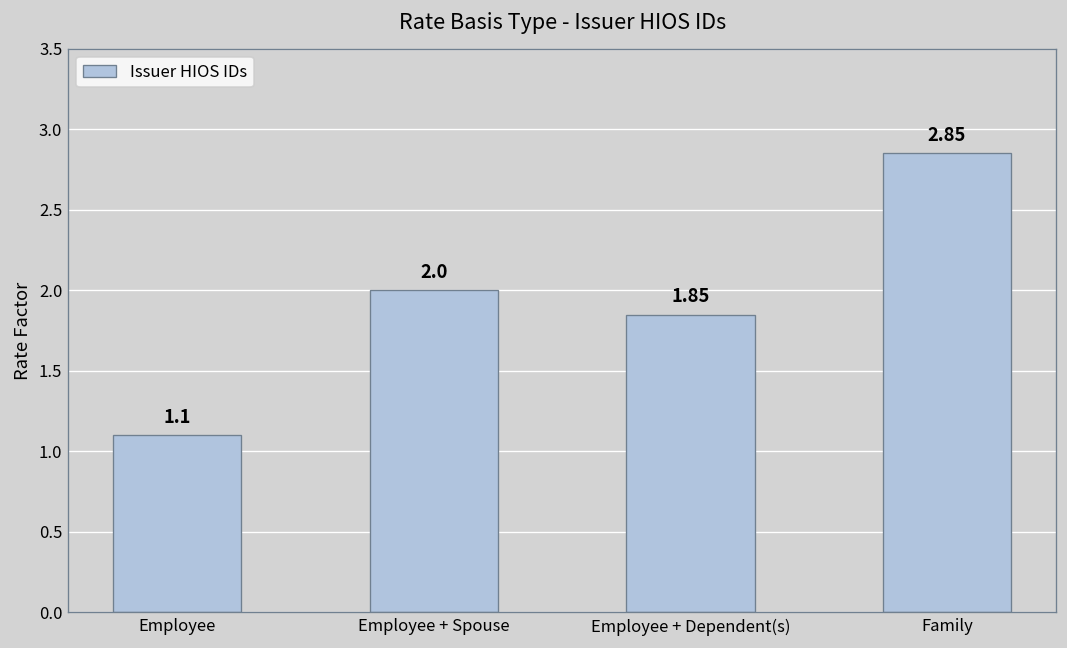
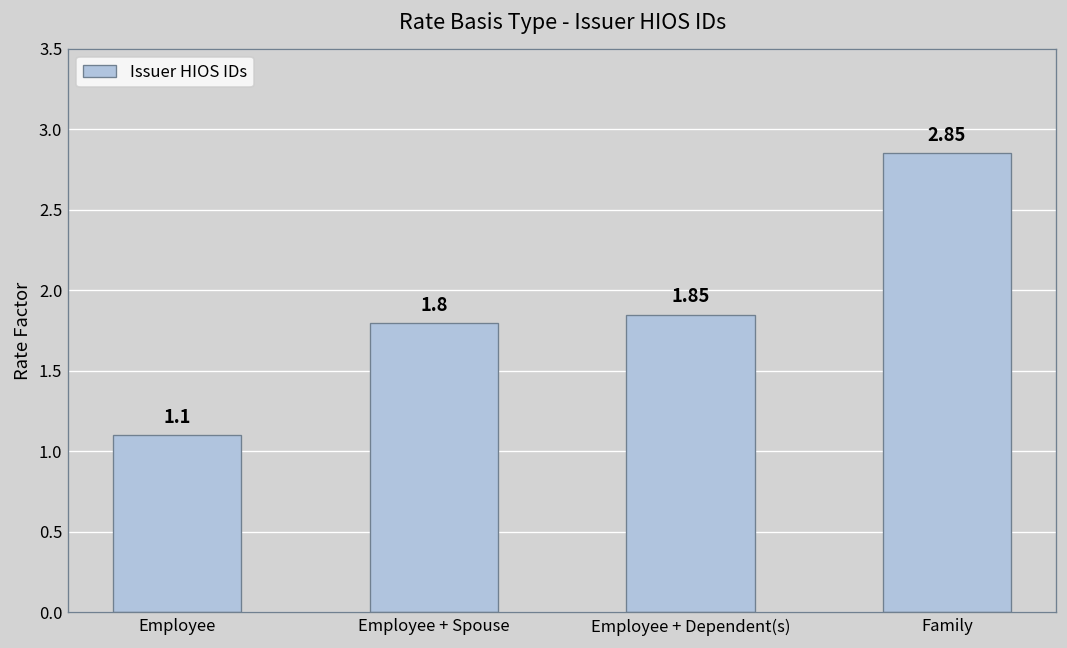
Employee + Spouse: 2.0 -> 1.8
